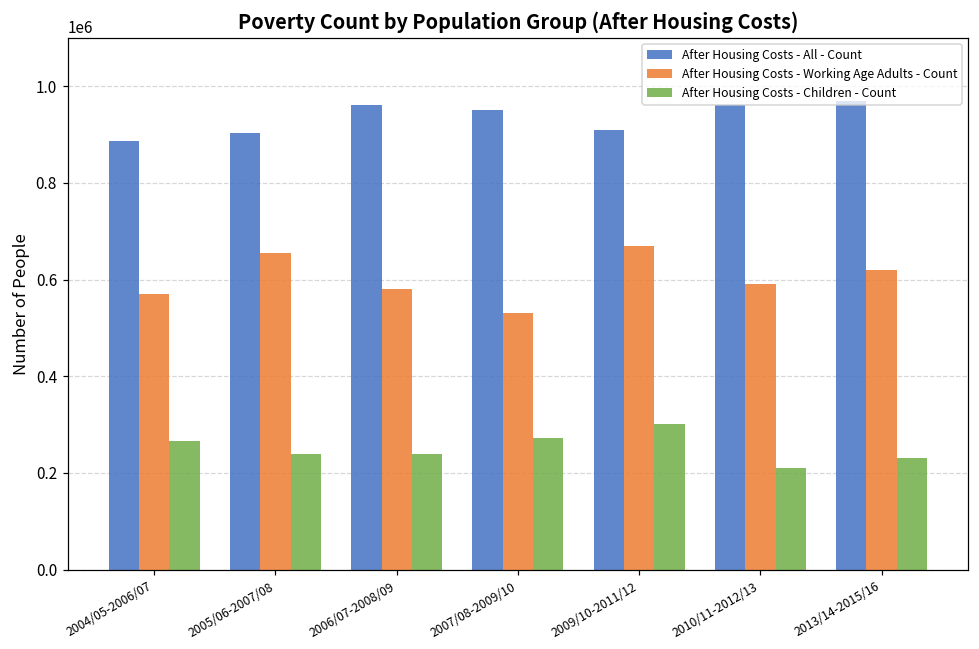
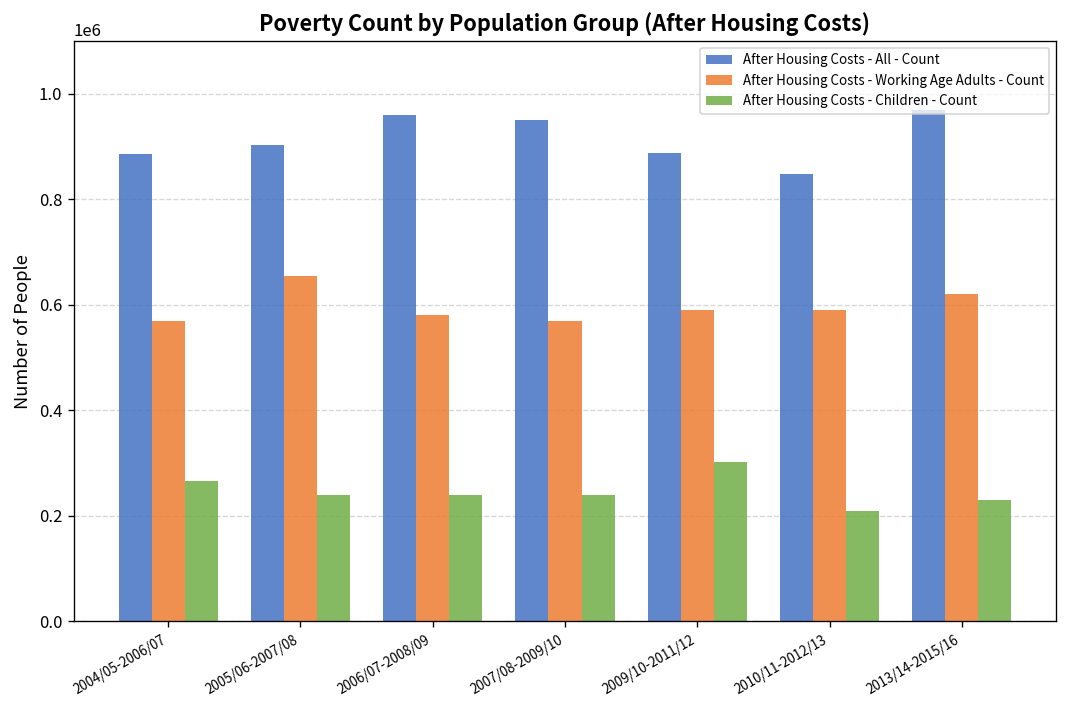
After Housing Costs - Working Age Adults - Count, 2007/08-2009/10: 530000 -> 570000
After Housing Costs - Children - Count, 2007/08-2009/10: 270000 -> 240000
After Housing Costs - All - Count, 2009/10-2011/12: 910000 -> 890000
After Housing Costs - Working Age Adults - Count, 2009/10-2011/12: 670000 -> 590000
After Housing Costs - All - Count, 2010/11-2012/13: 960000 -> 850000
